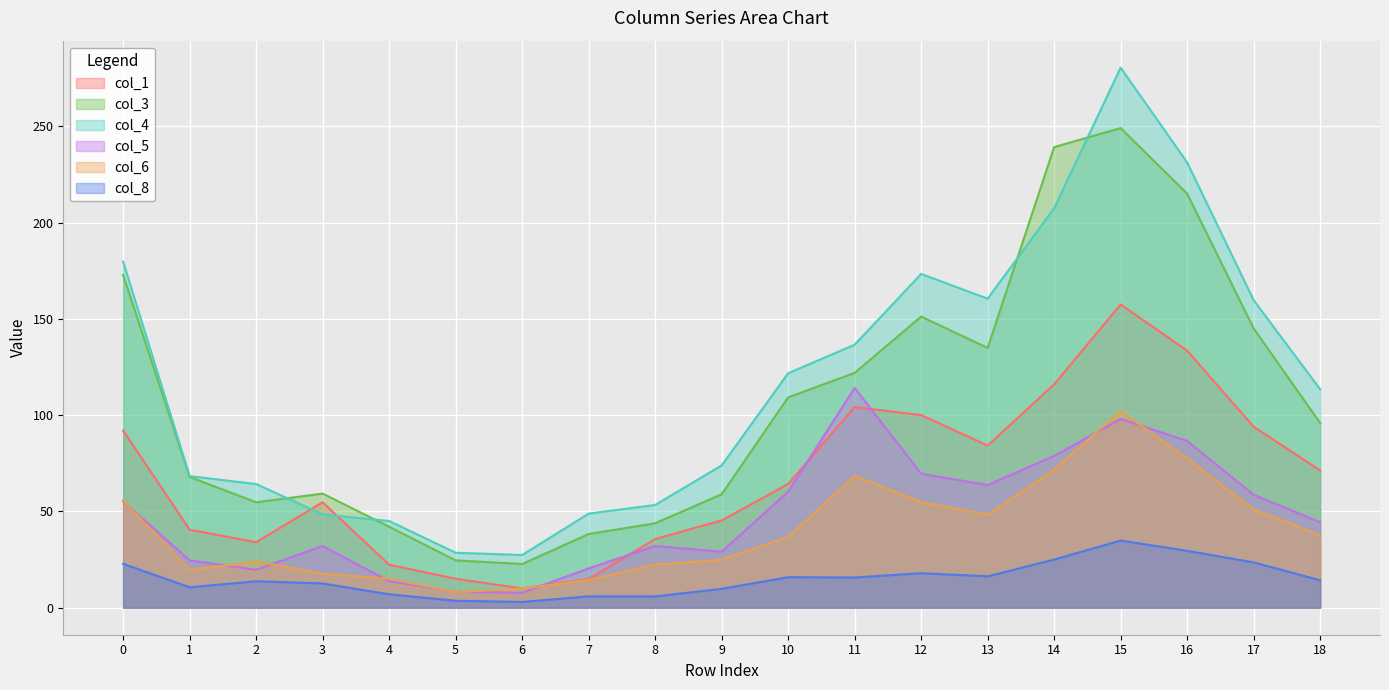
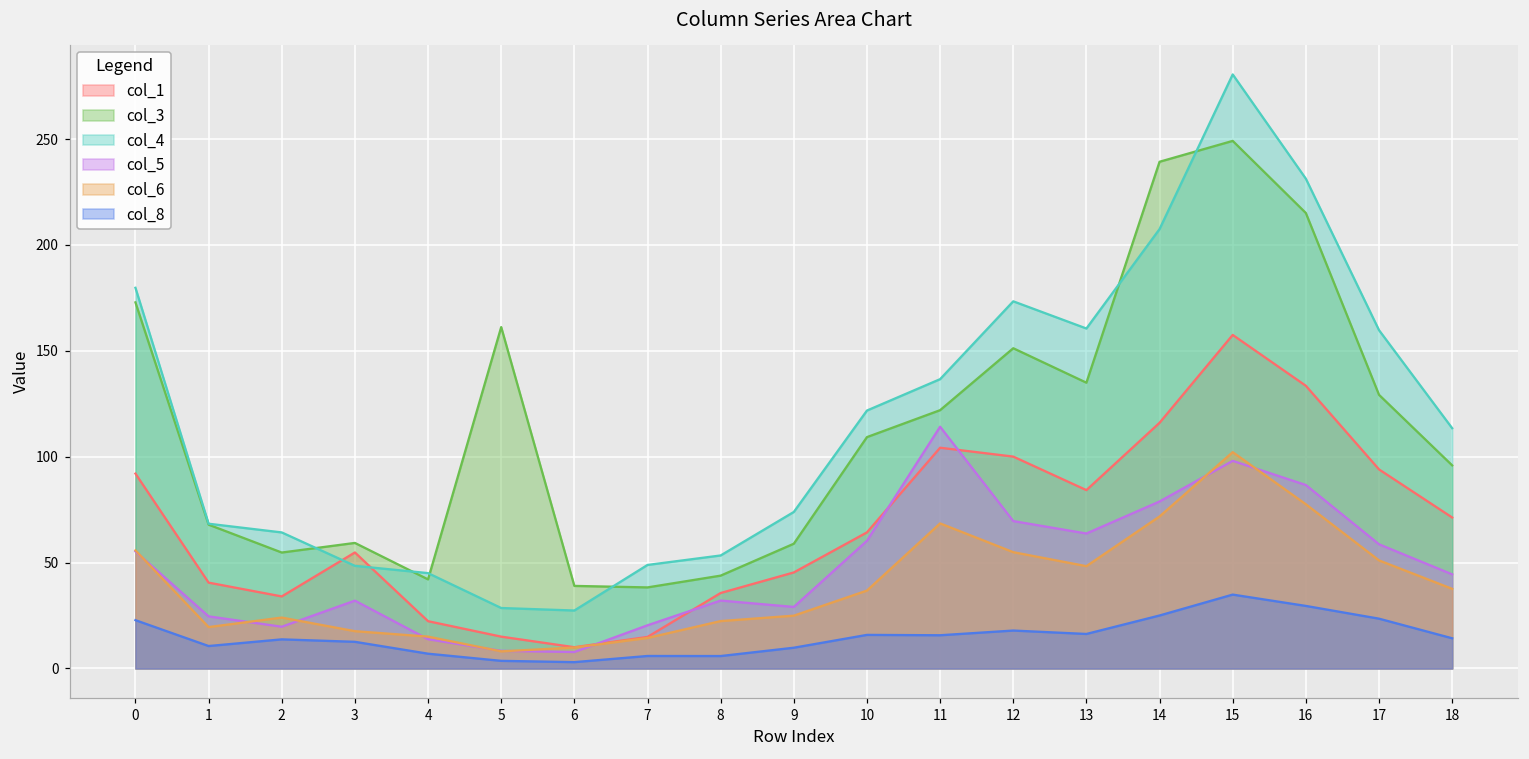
col_3, 5: 25 -> 161
col_3, 6: 23 -> 39
col_3, 17: 145 -> 129
